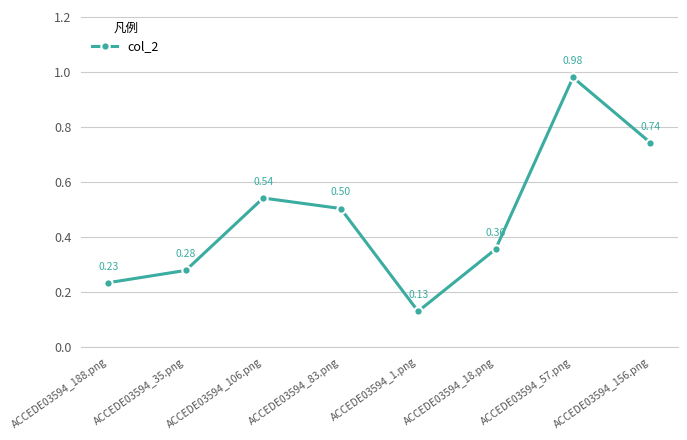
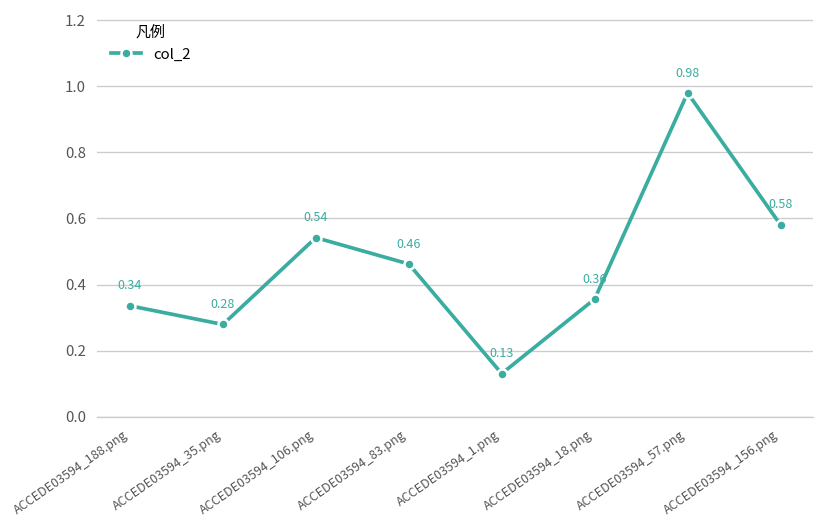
ACCEDE03594_188.png: 0.23 -> 0.34
ACCEDE03594_83.png: 0.50 -> 0.46
ACCEDE03594_156.png: 0.74 -> 0.58
